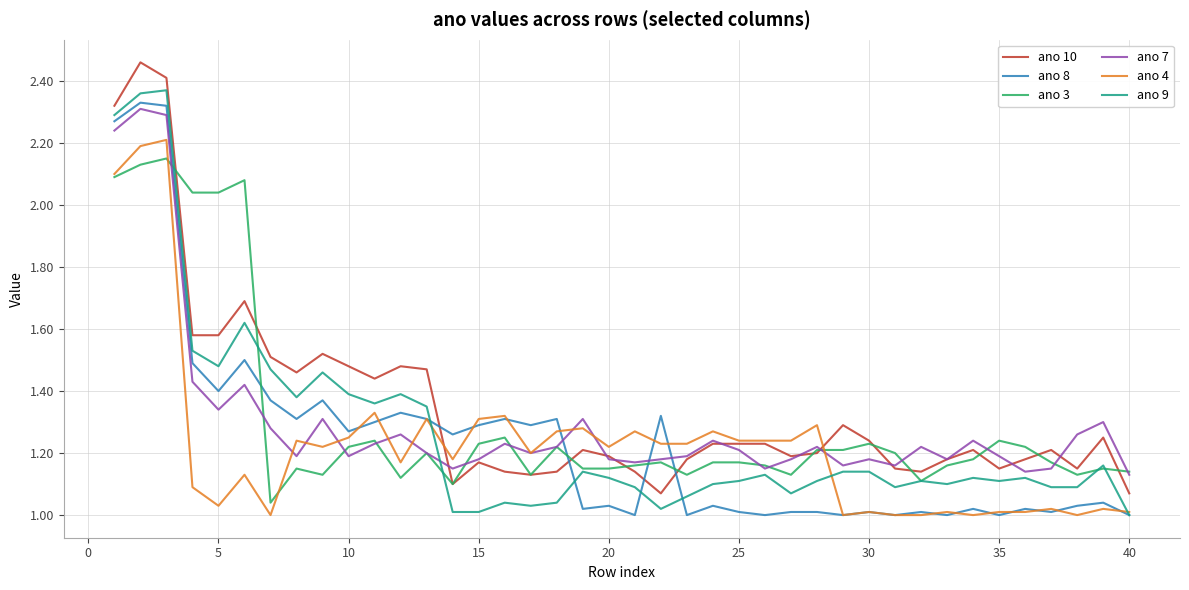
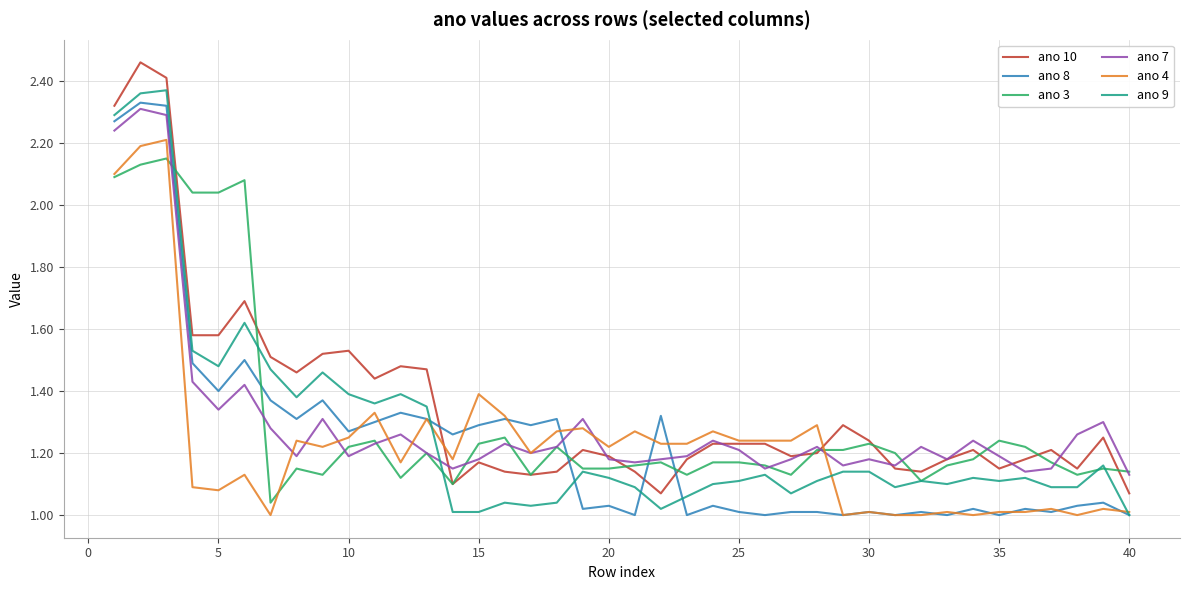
ano 4, 5: 1.03 -> 1.08
ano 10, 10: 1.48 -> 1.53
ano 4, 15: 1.31 -> 1.39
